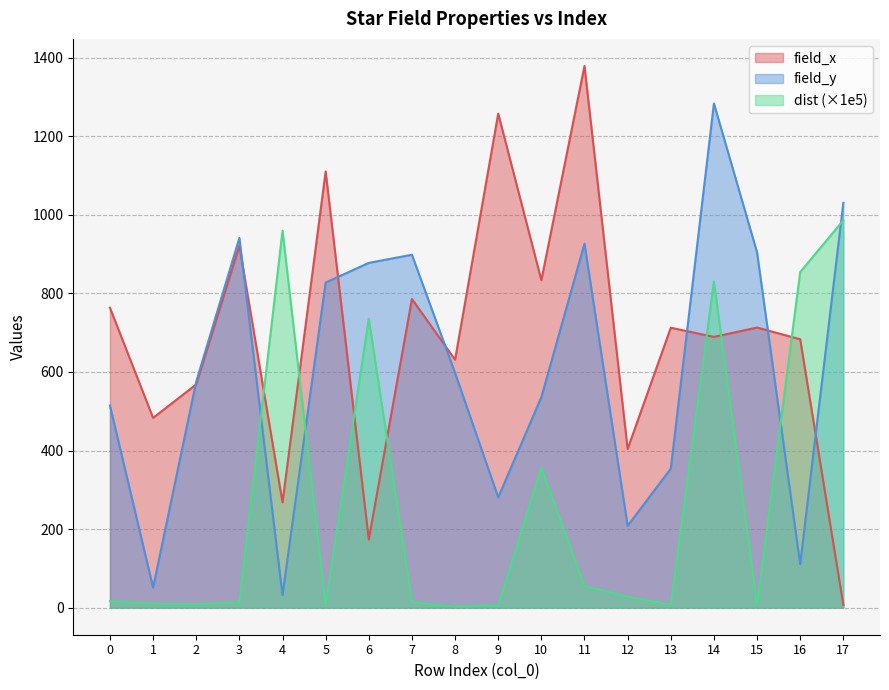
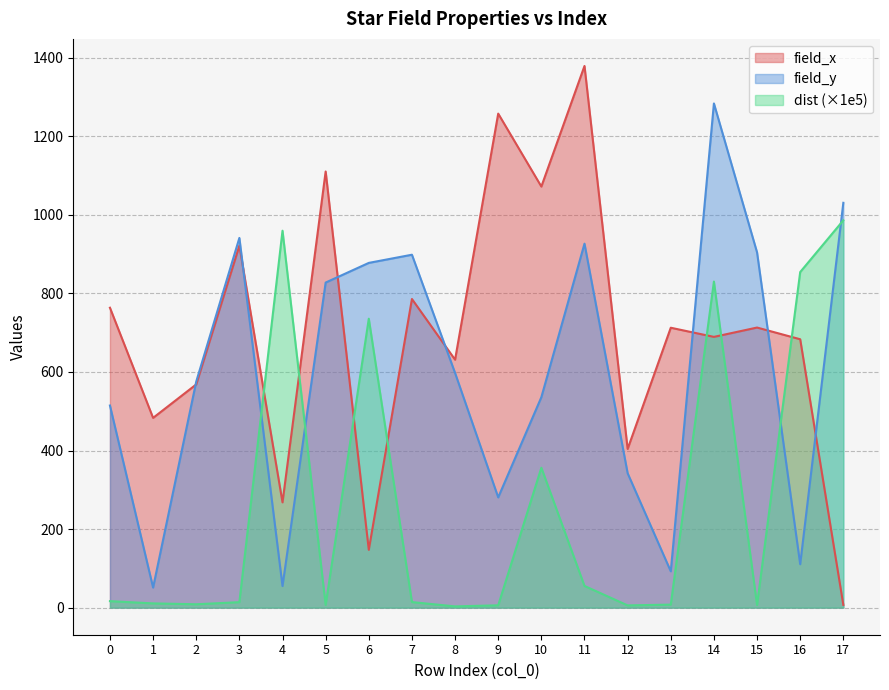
field_y, 4: 30 -> 50
field_x, 6: 170 -> 150
field_x, 10: 830 -> 1070
field_y, 12: 210 -> 340
dist (×1e5), 12: 30 -> 10
field_y, 13: 350 -> 90
